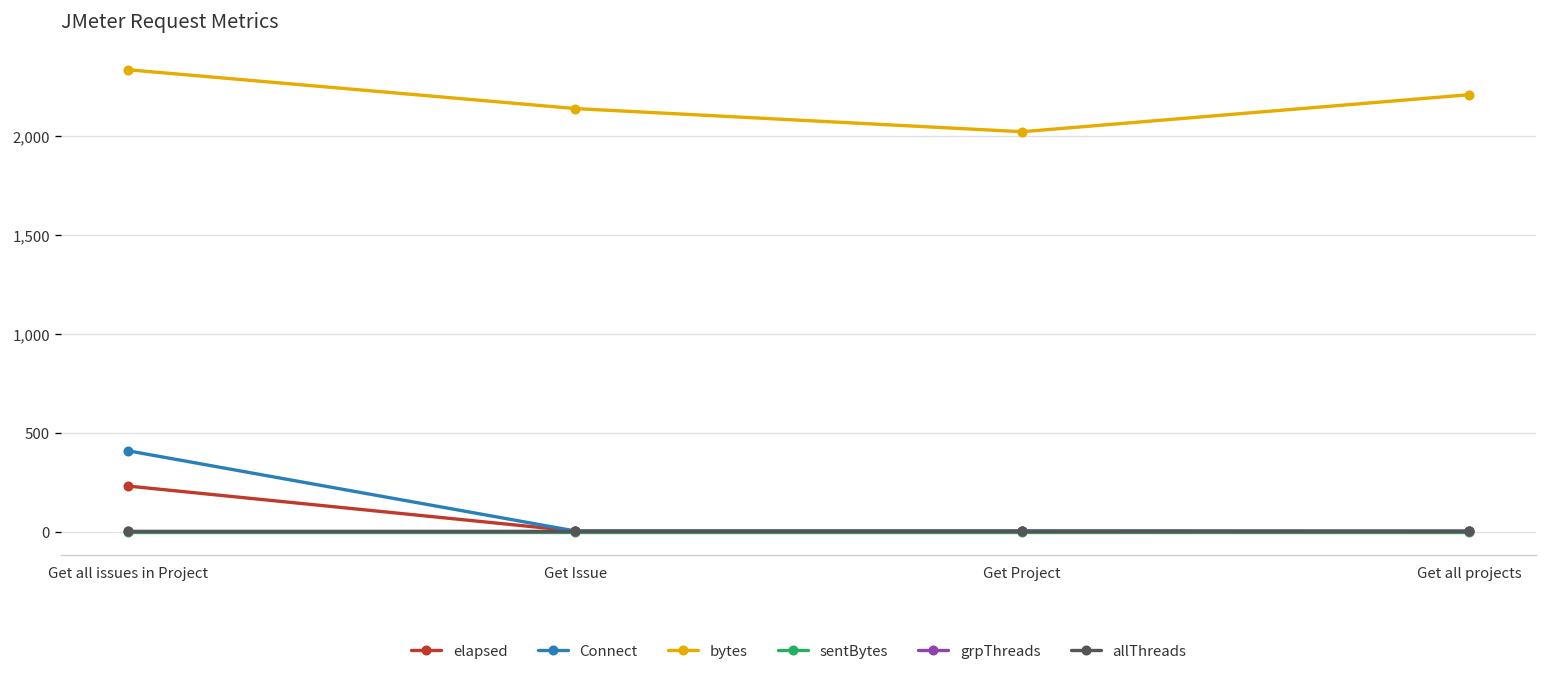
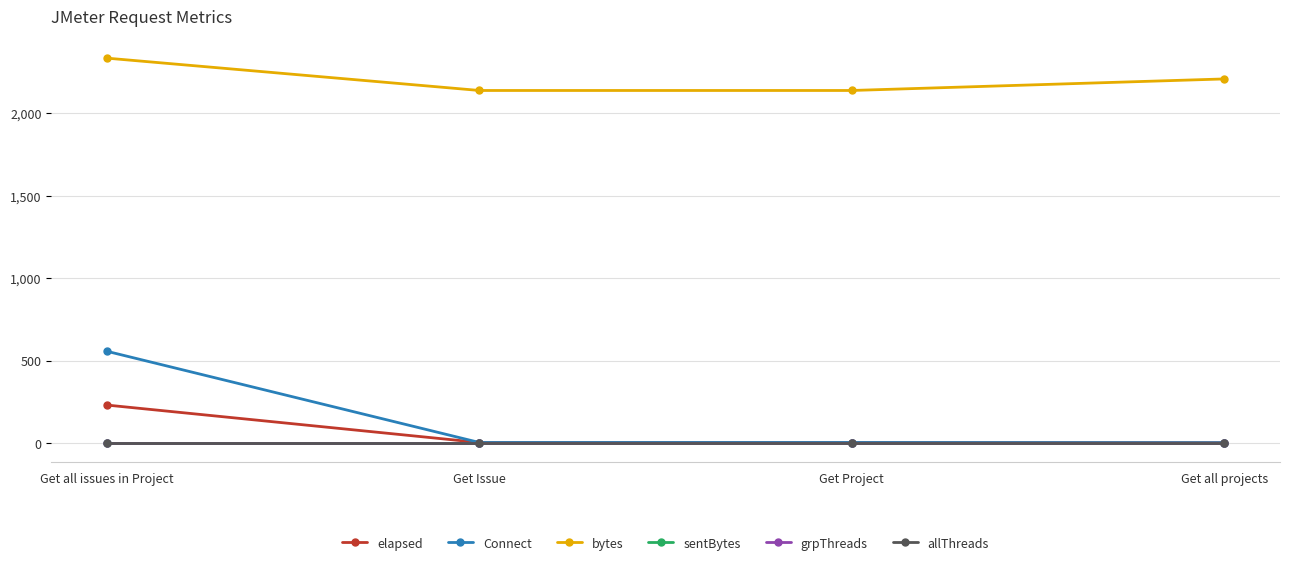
Connect, Get all issues in Project: 410 -> 560
bytes, Get Project: 2,020 -> 2,140
